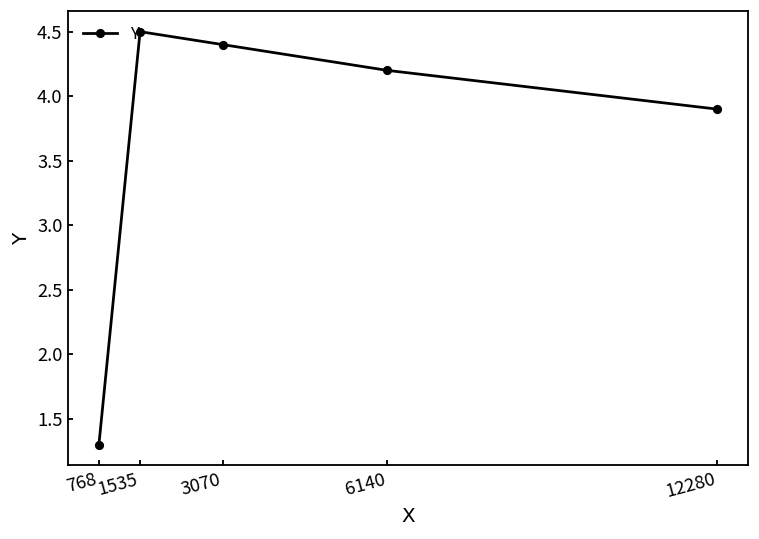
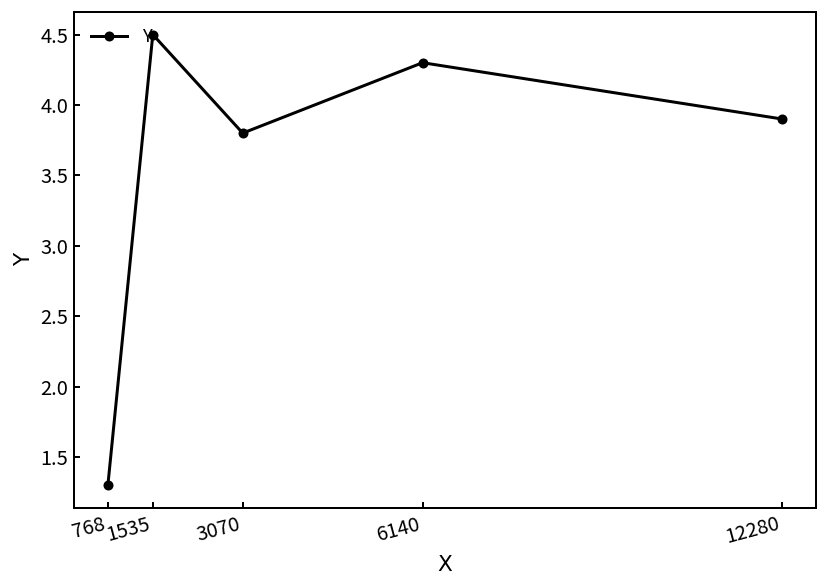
3070: 4.4 -> 3.8
6140: 4.2 -> 4.3
